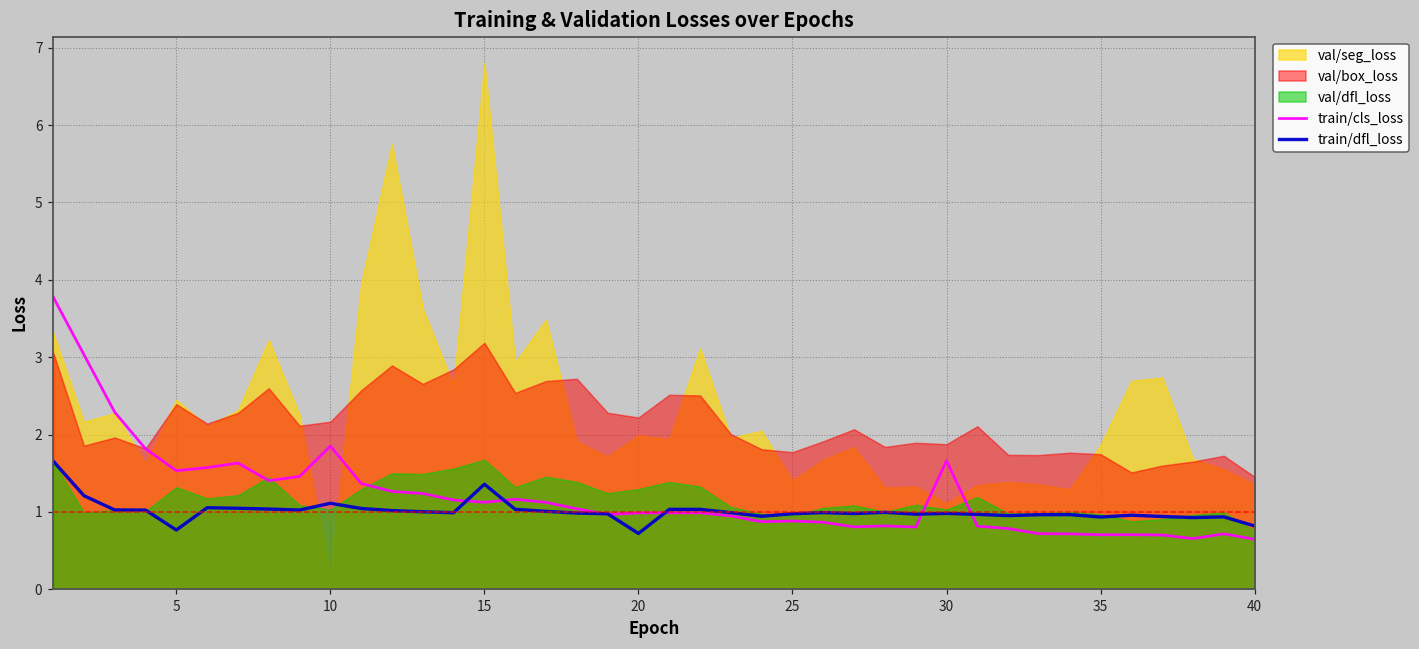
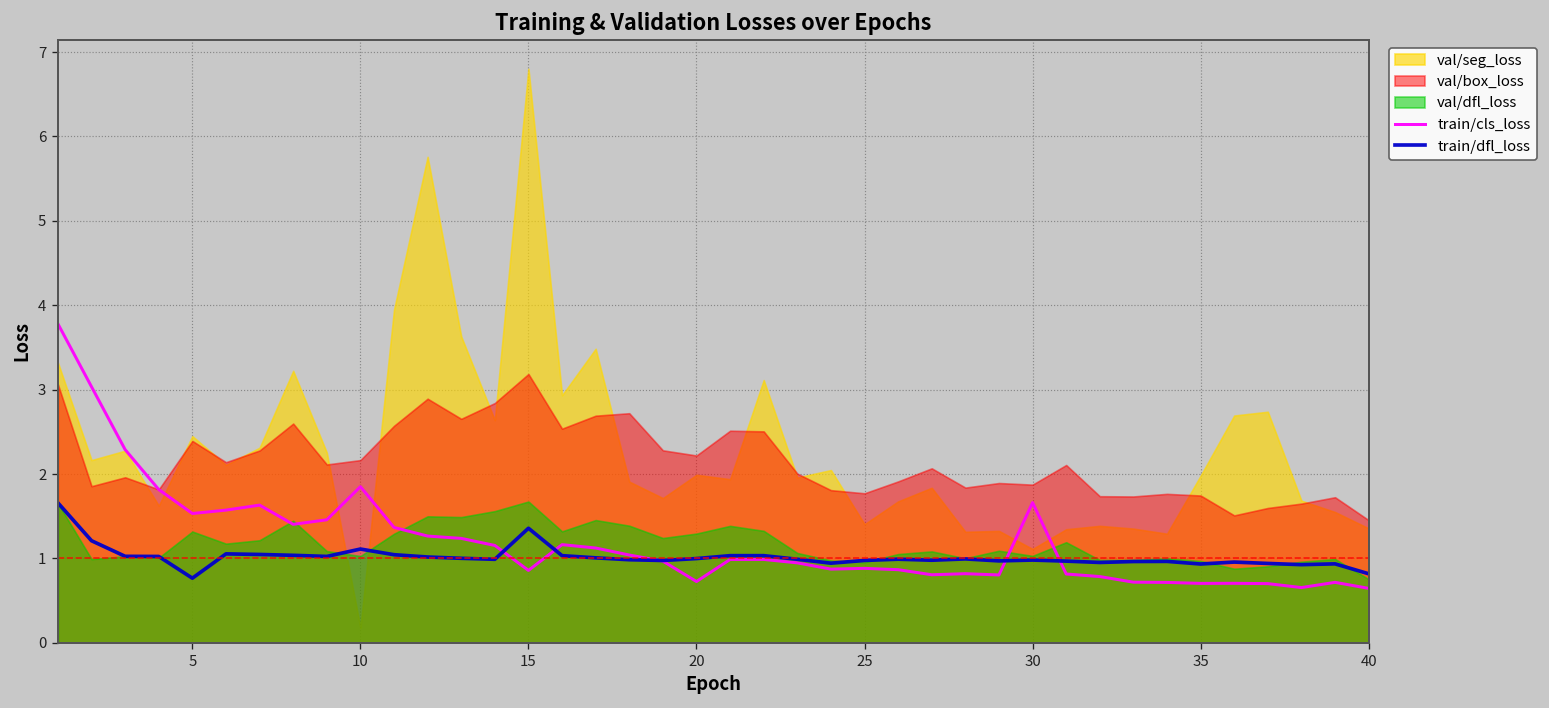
train/cls_loss, 15: 1.1 -> 0.9
train/cls_loss, 20: 1.0 -> 0.7
train/dfl_loss, 20: 0.7 -> 1.0
val/seg_loss, 35: 1.9 -> 2.0
